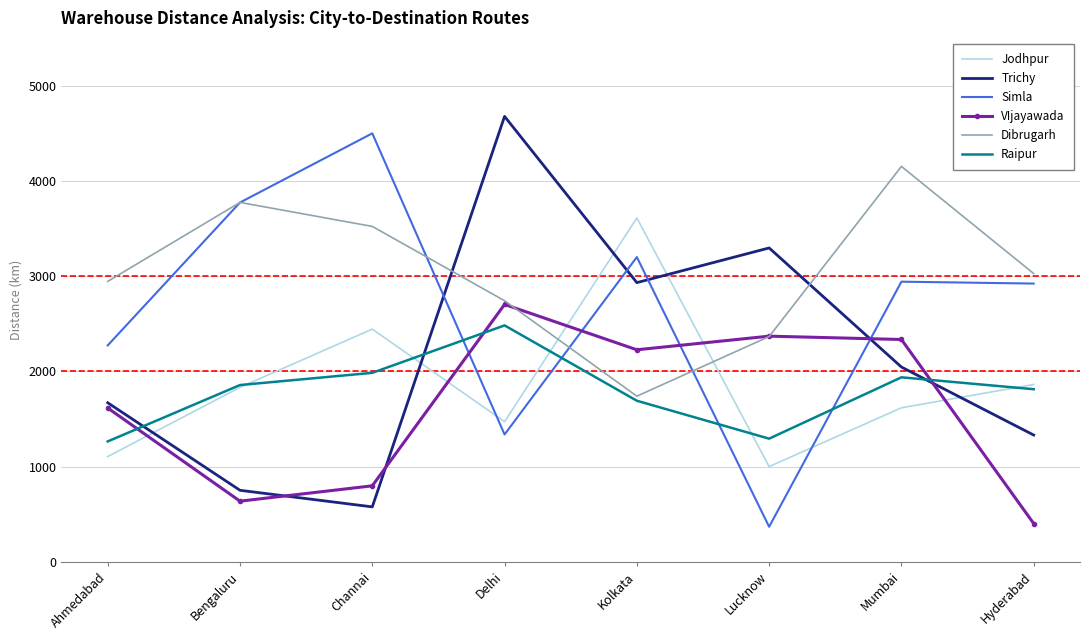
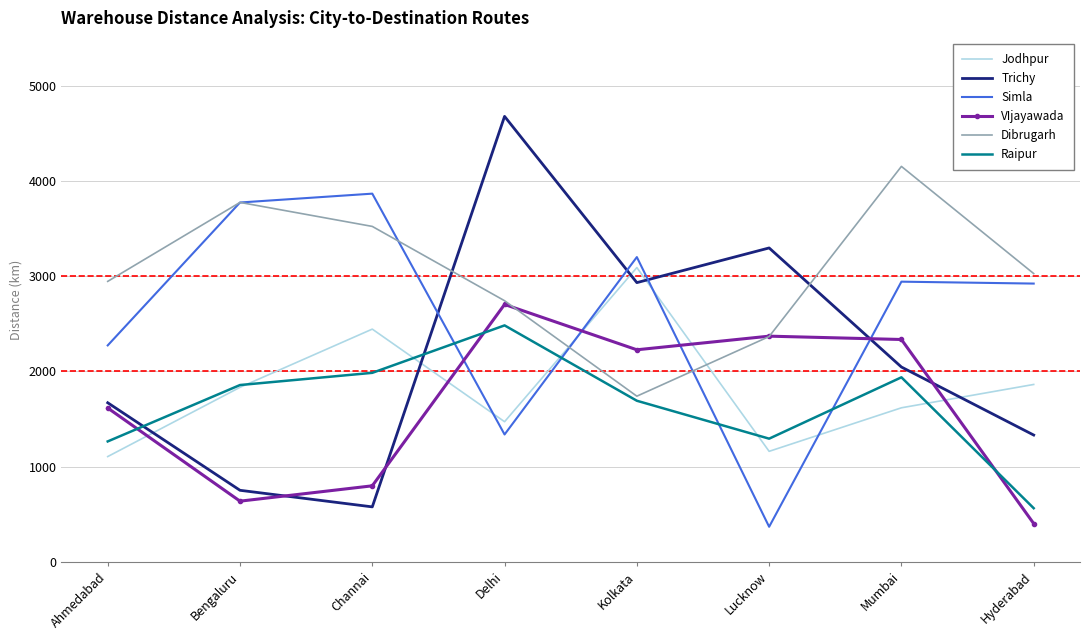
Simla, Channai: 4500 -> 3900
Jodhpur, Kolkata: 3600 -> 3100
Jodhpur, Lucknow: 1000 -> 1200
Raipur, Hyderabad: 1800 -> 600
